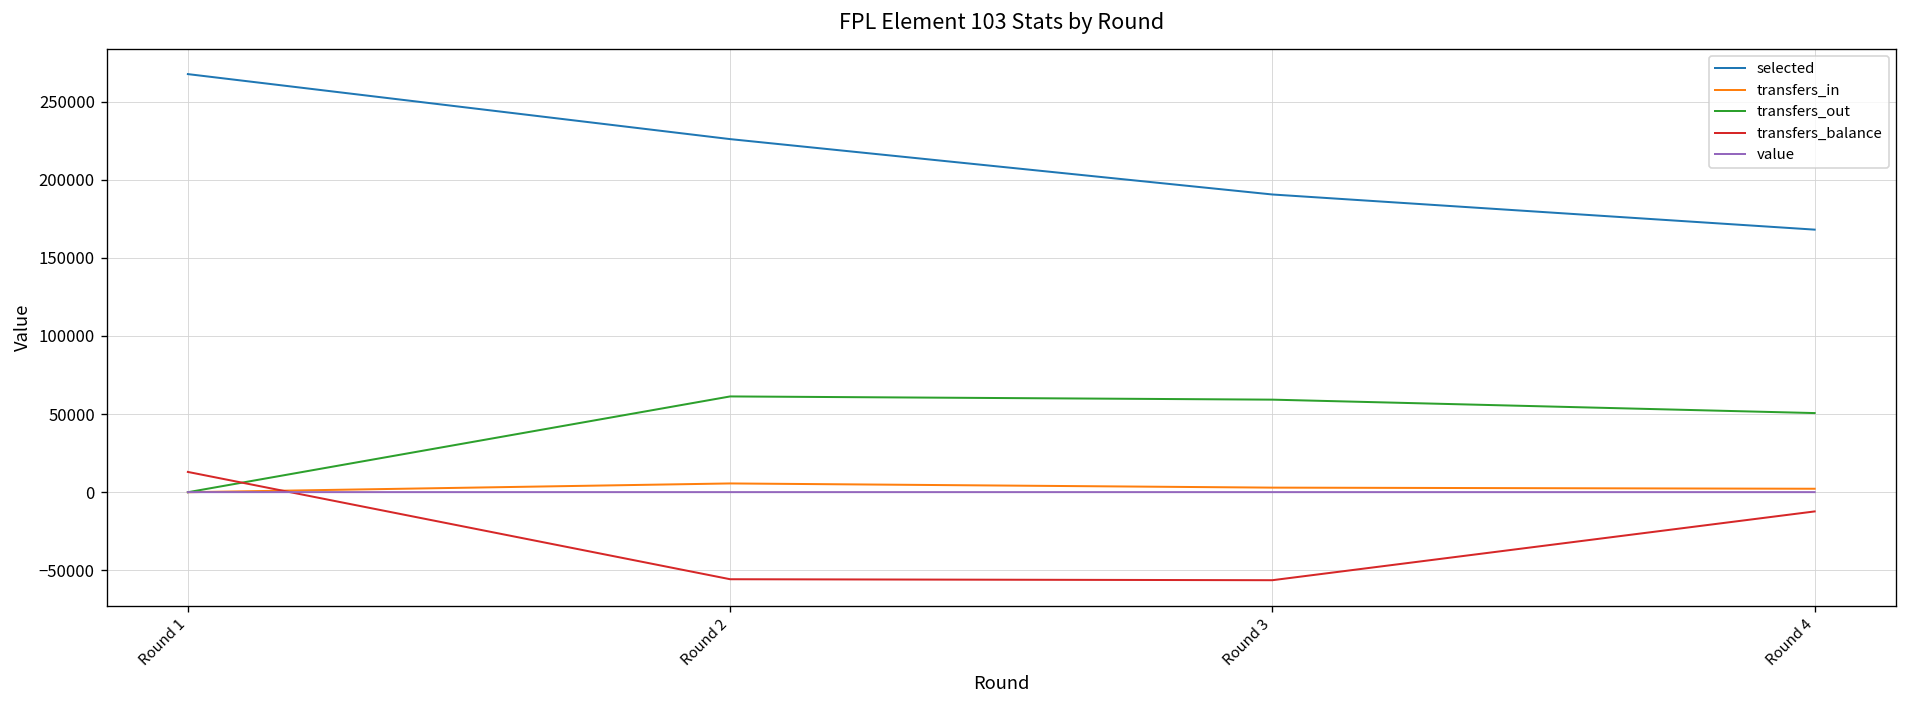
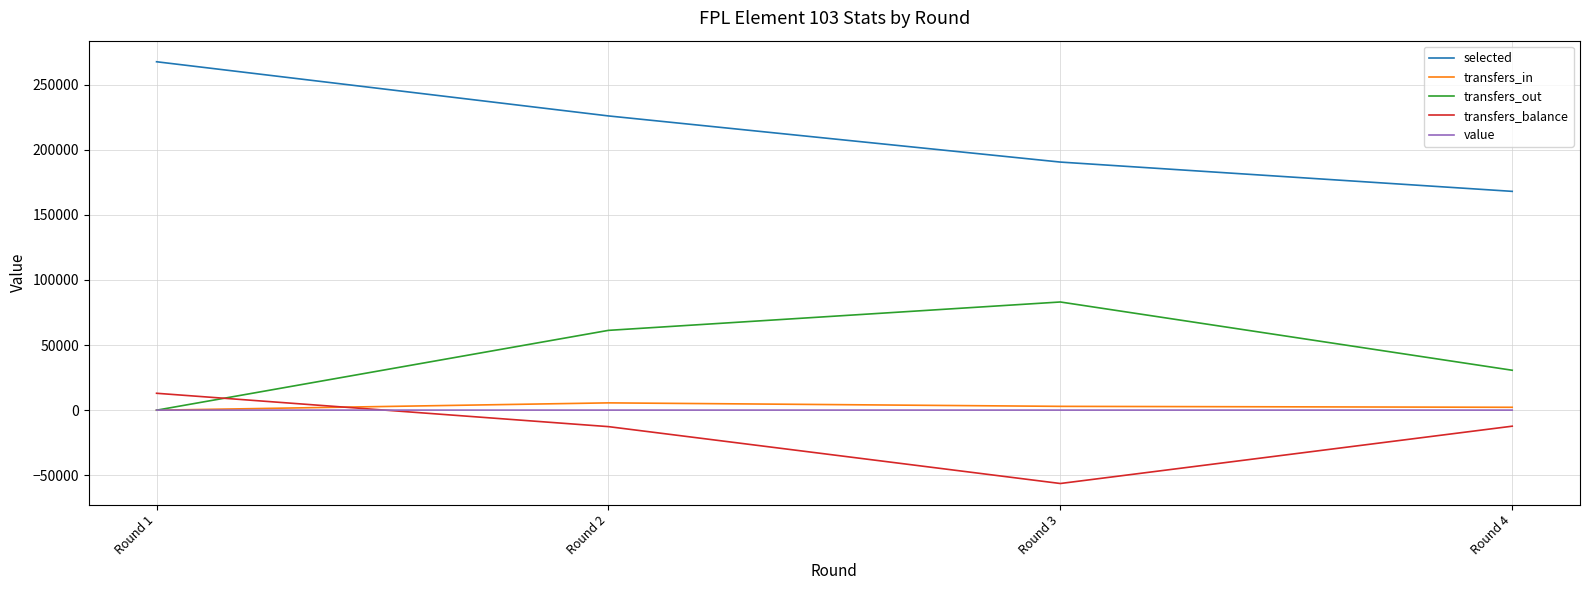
transfers_balance, Round 2: -56000 -> -13000
transfers_out, Round 3: 59000 -> 83000
transfers_out, Round 4: 51000 -> 31000
